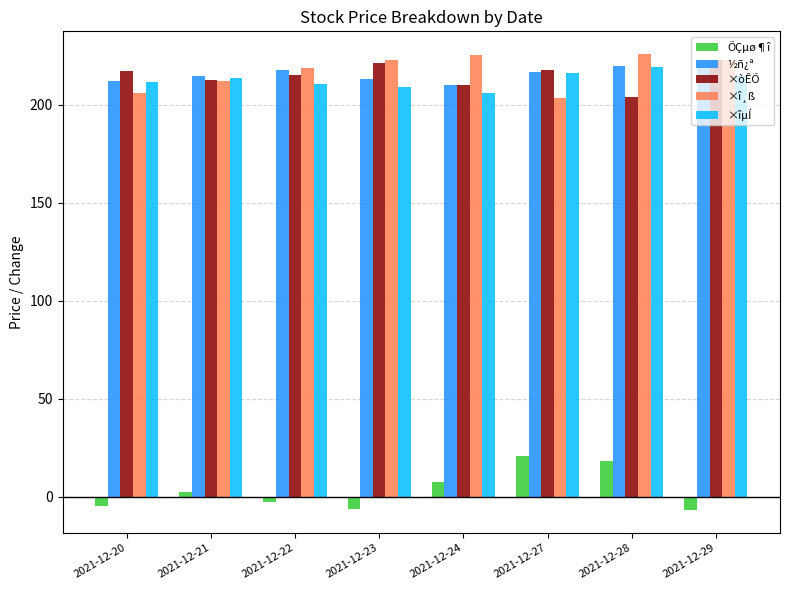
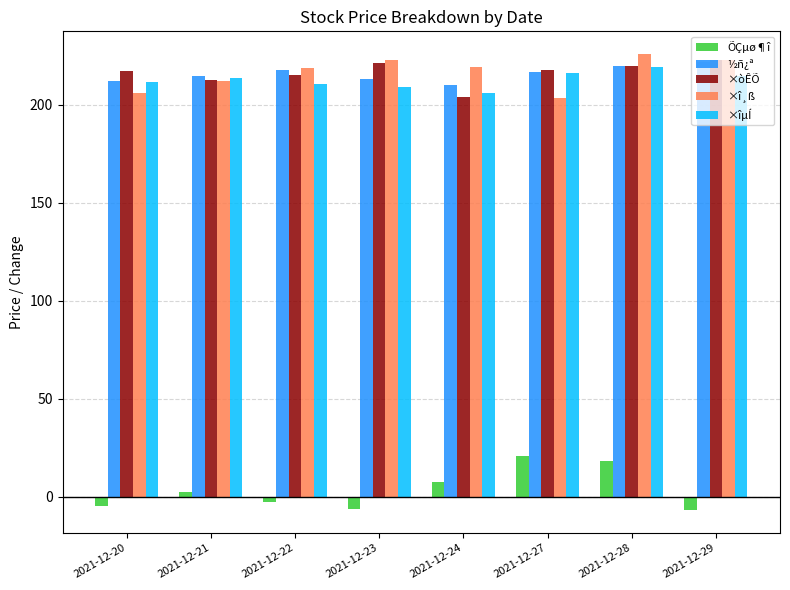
×òÊÕ, 2021-12-24: 210 -> 204
×î¸ß, 2021-12-24: 225 -> 219
×òÊÕ, 2021-12-28: 204 -> 220
